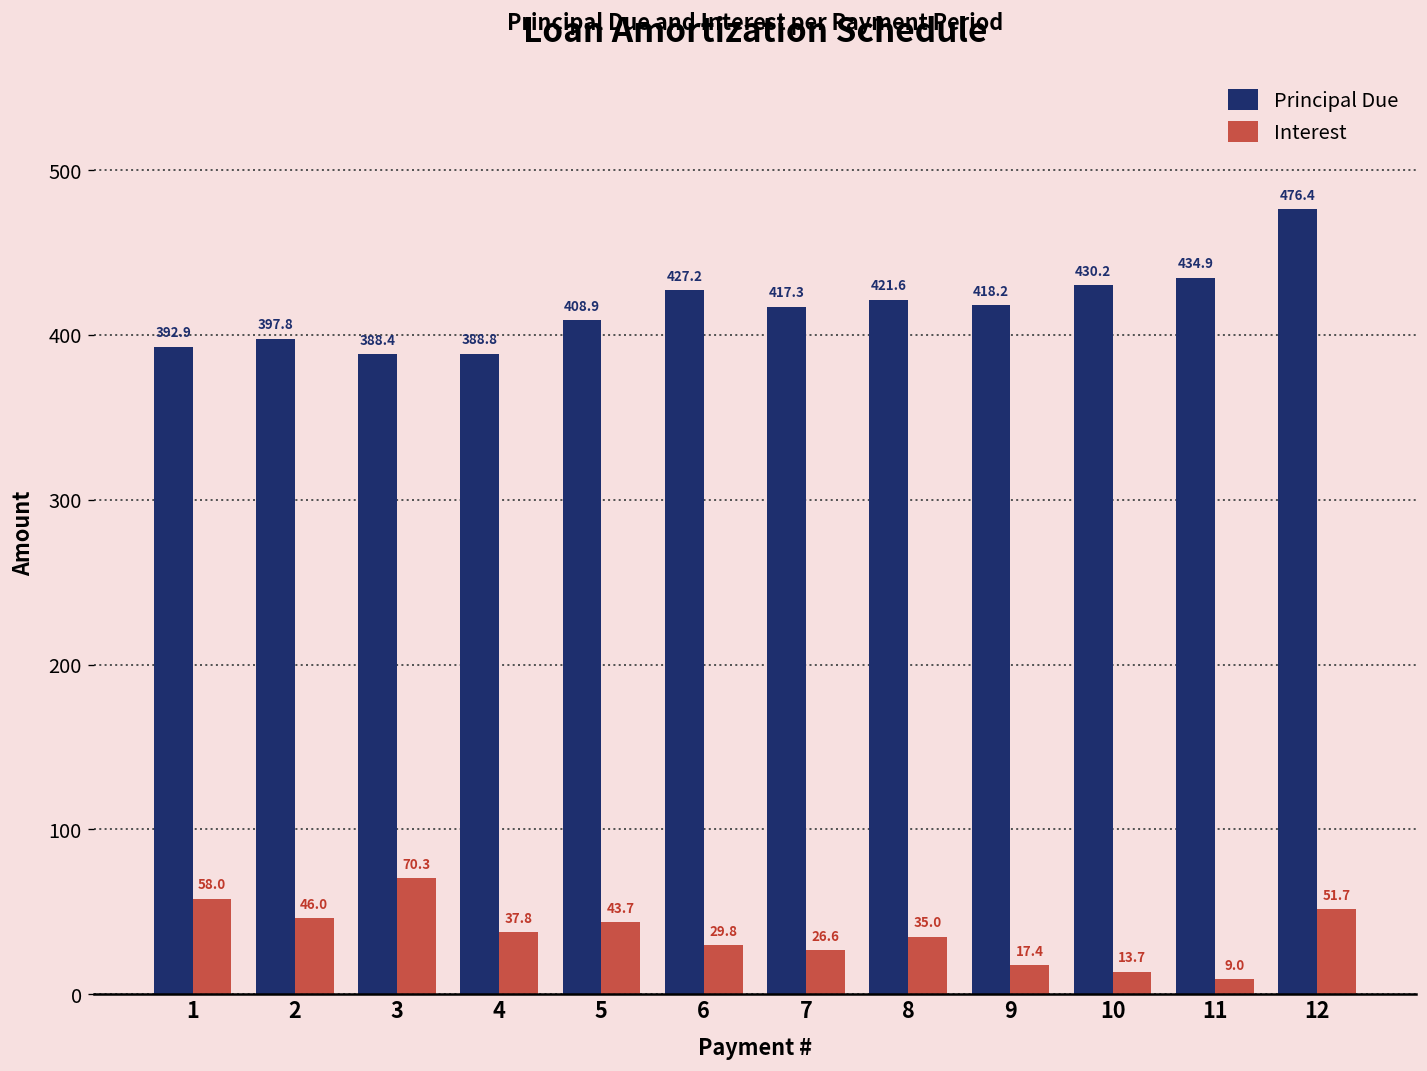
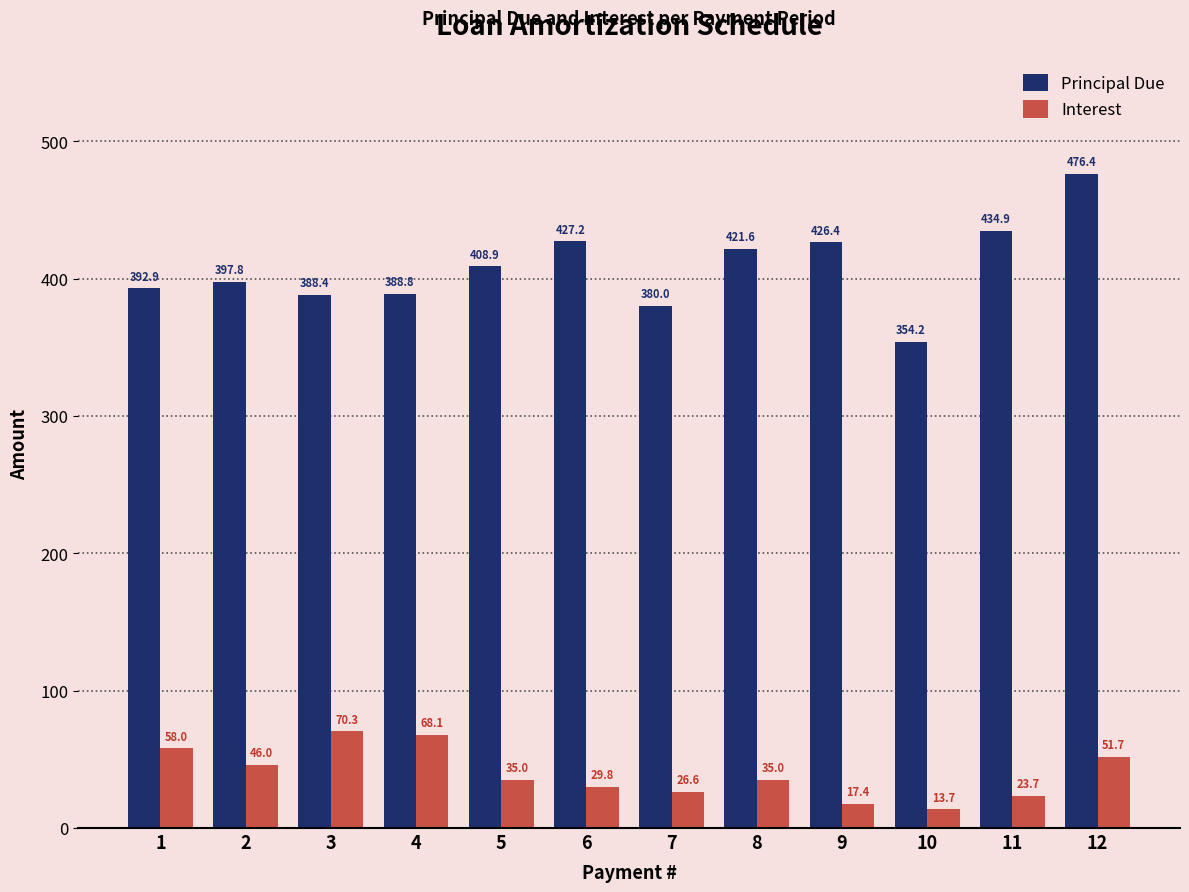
Interest, 4: 37.8 -> 68.1
Interest, 5: 43.7 -> 35.0
Principal Due, 7: 417.3 -> 380.0
Principal Due, 9: 418.2 -> 426.4
Principal Due, 10: 430.2 -> 354.2
Interest, 11: 9.0 -> 23.7
